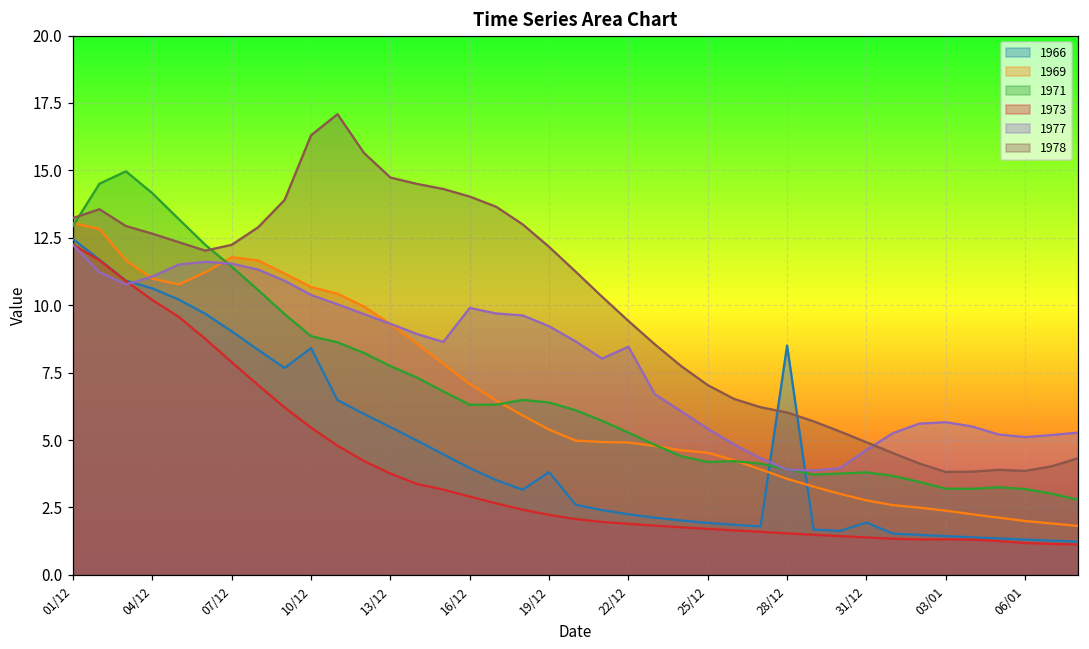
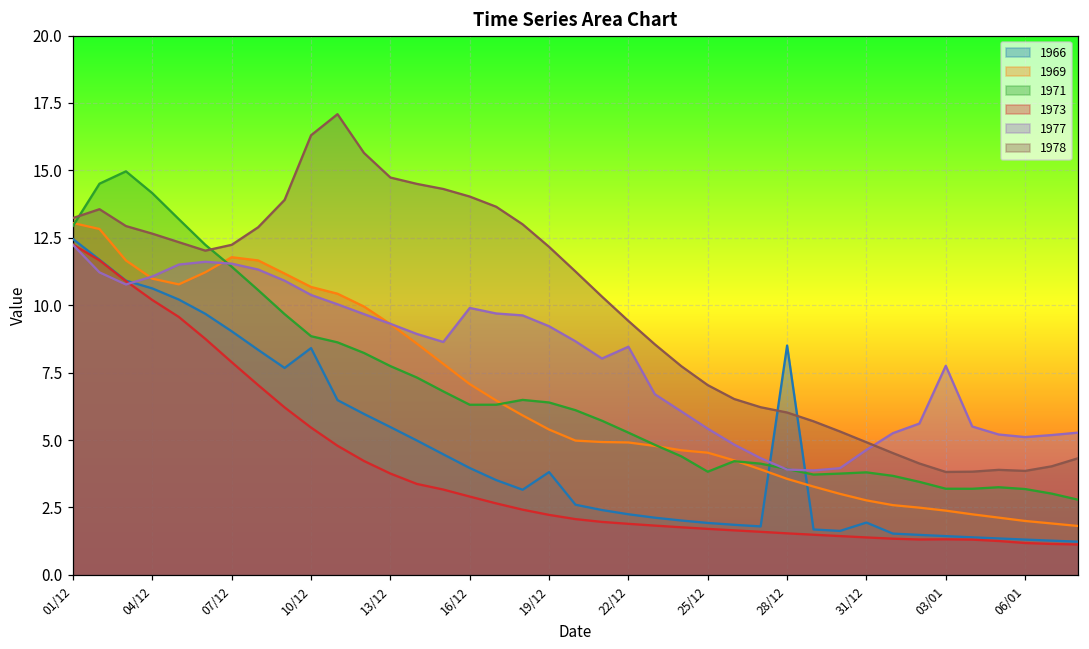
1971, 25/12: 4.2 -> 3.8
1977, 03/01: 5.7 -> 7.8
